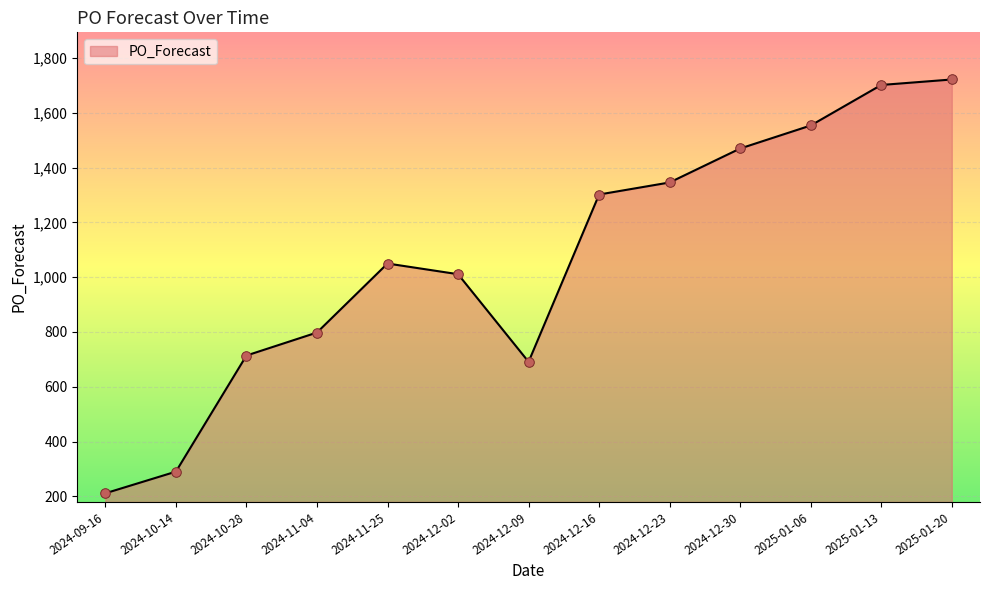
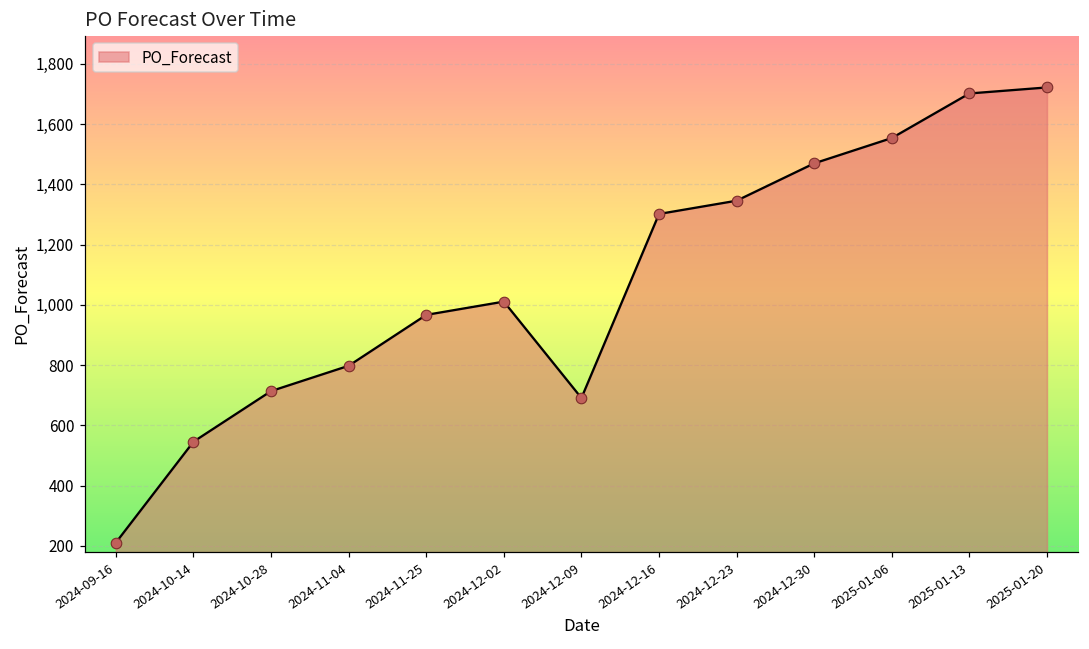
2024-10-14: 290 -> 550
2024-11-25: 1,050 -> 970
